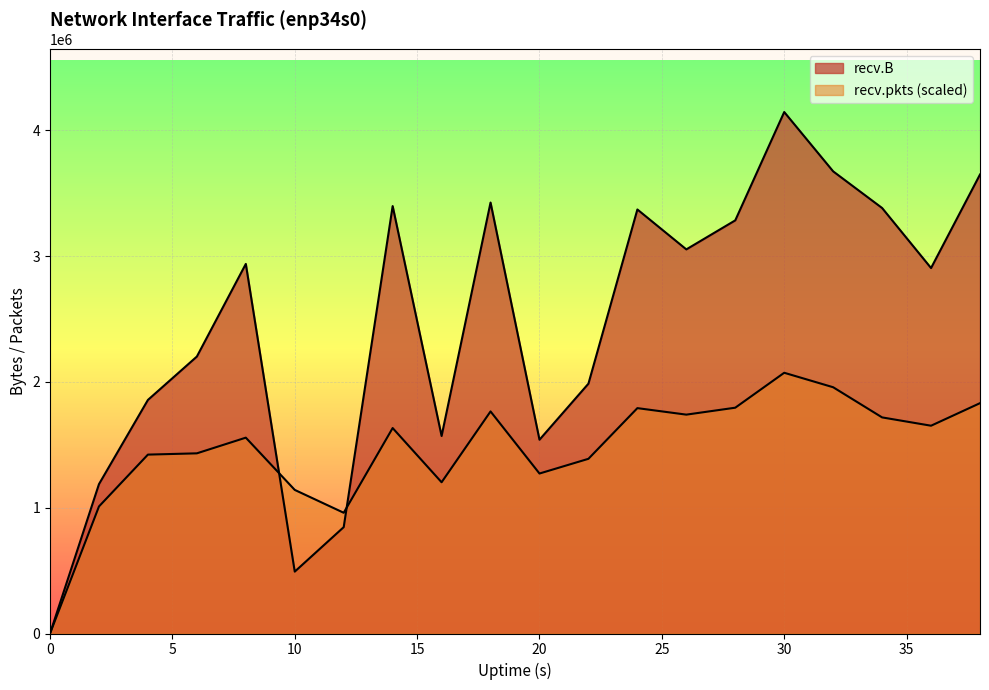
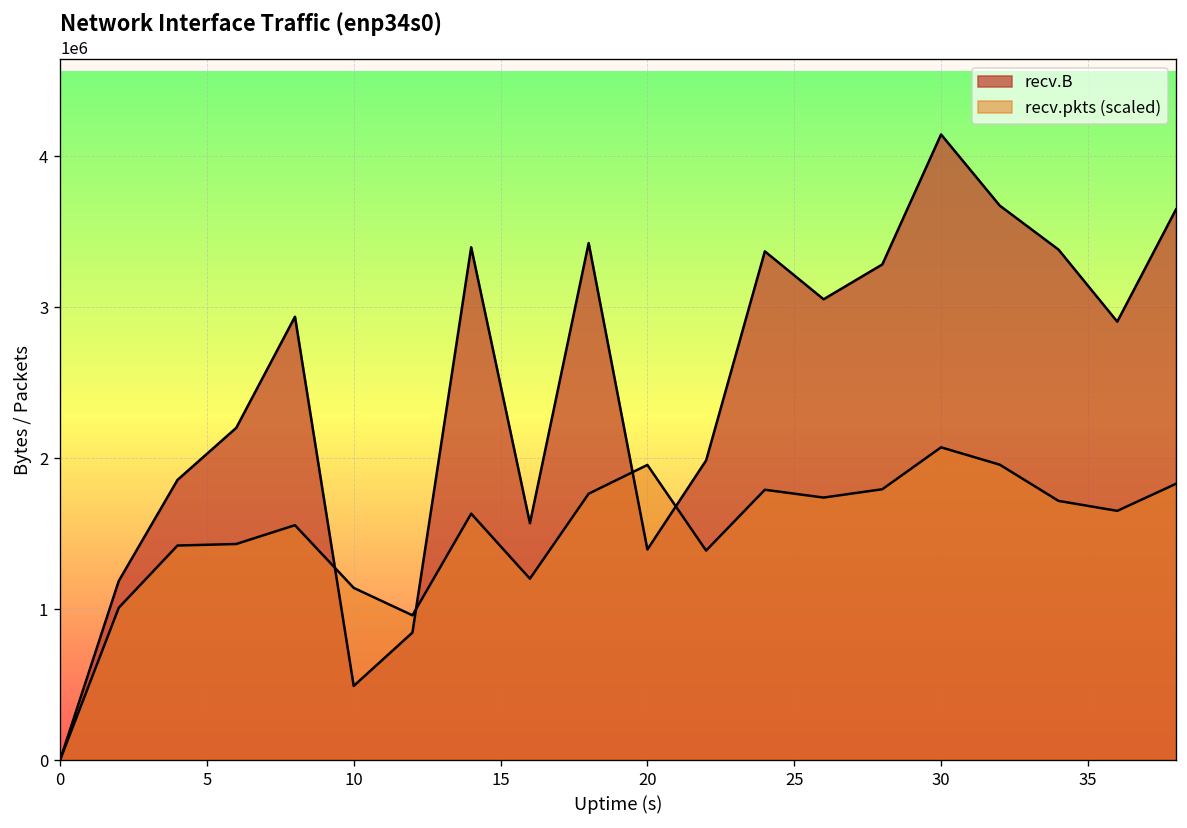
recv.B, 20: 1540000 -> 1400000
recv.pkts (scaled), 20: 1270000 -> 1960000
